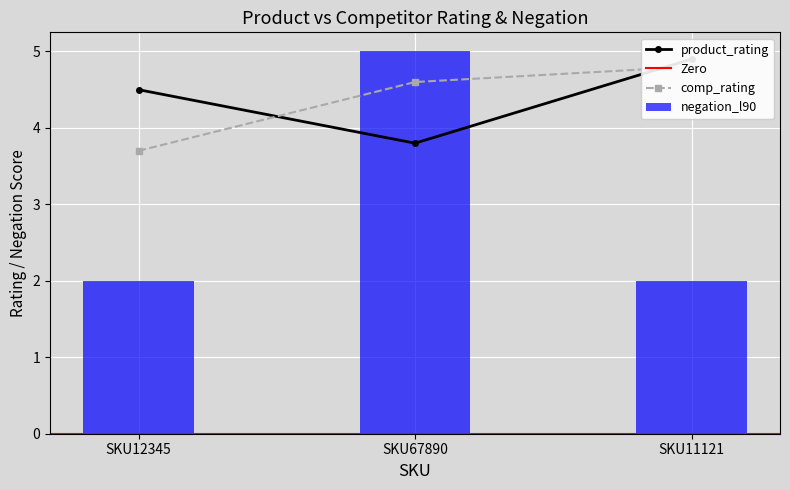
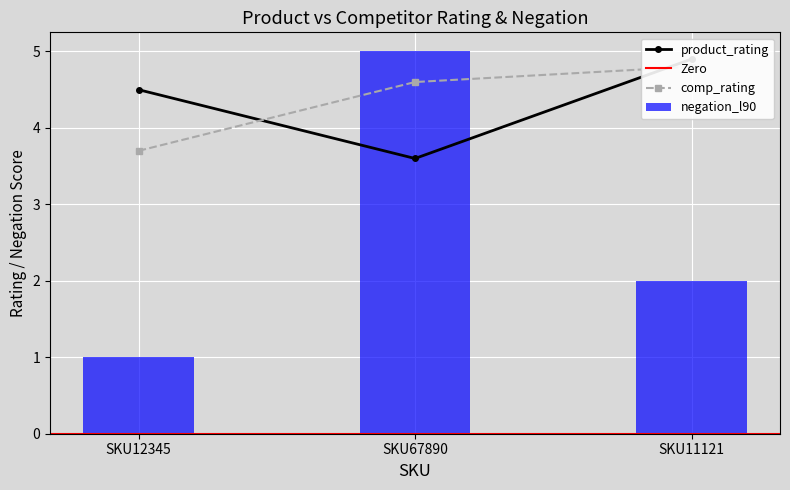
negation_l90, SKU12345: 2 -> 1
product_rating, SKU67890: 3.8 -> 3.6
